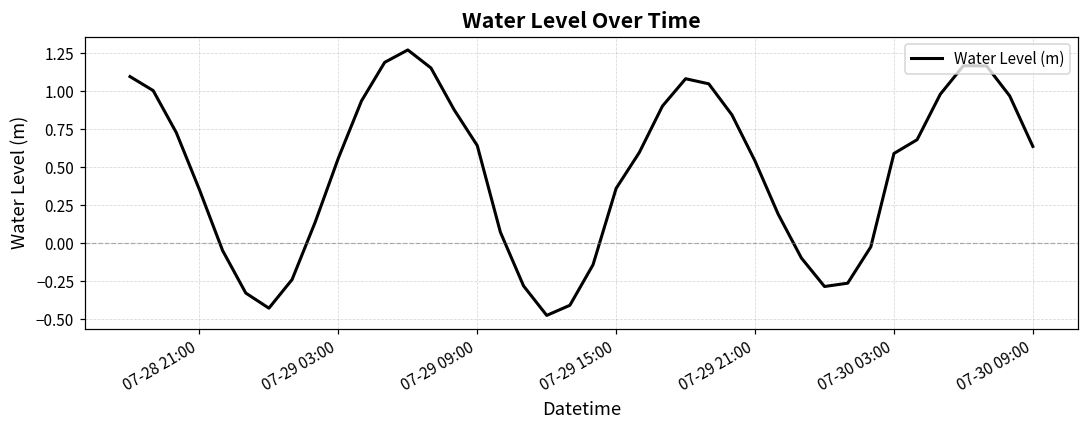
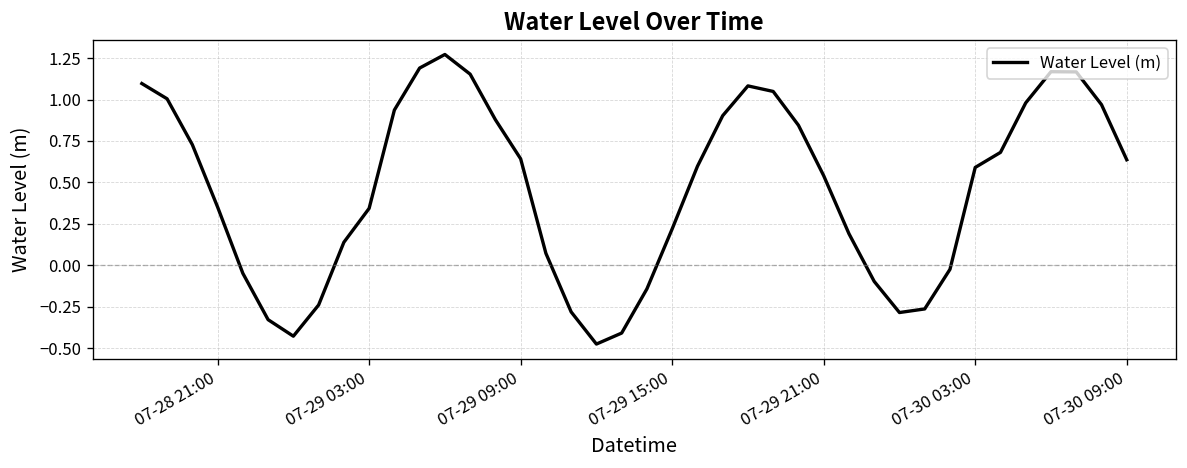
07-29 03:00: 0.56 -> 0.34
07-29 15:00: 0.36 -> 0.22
